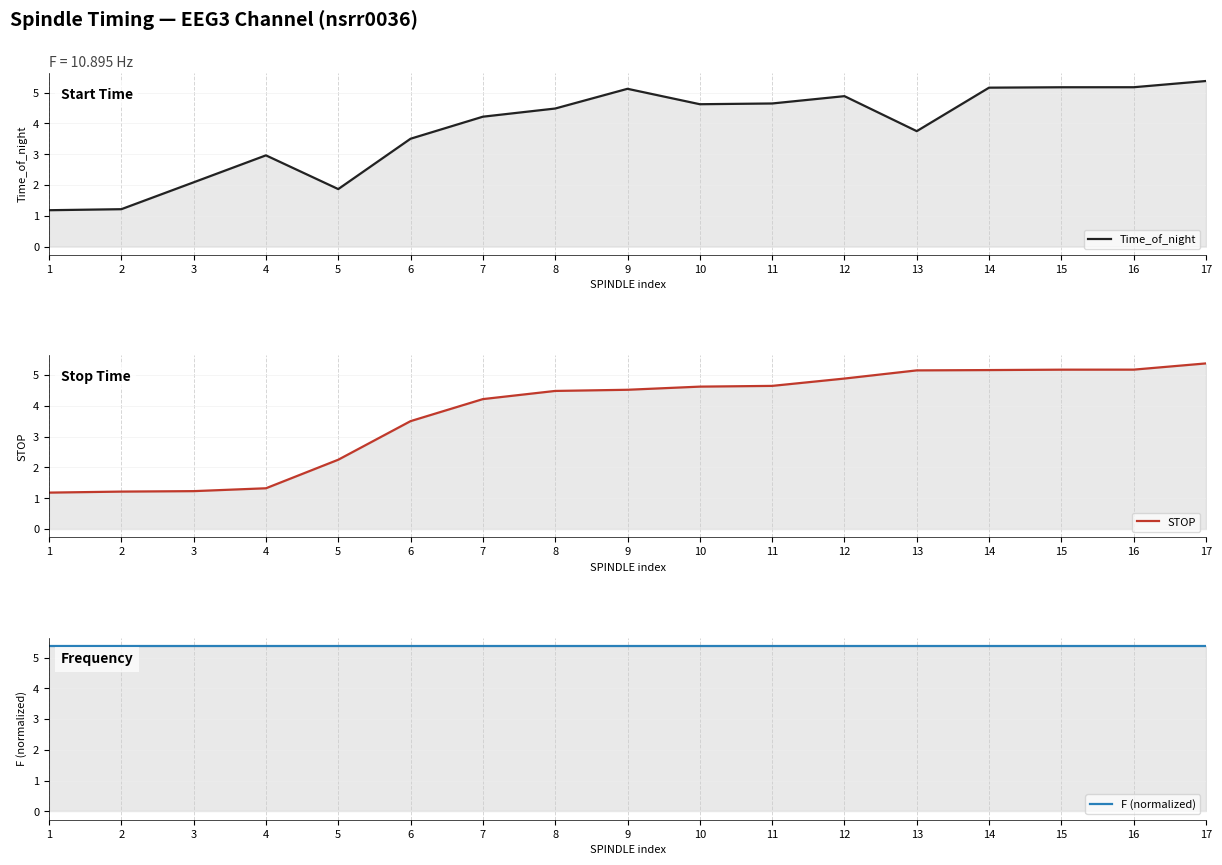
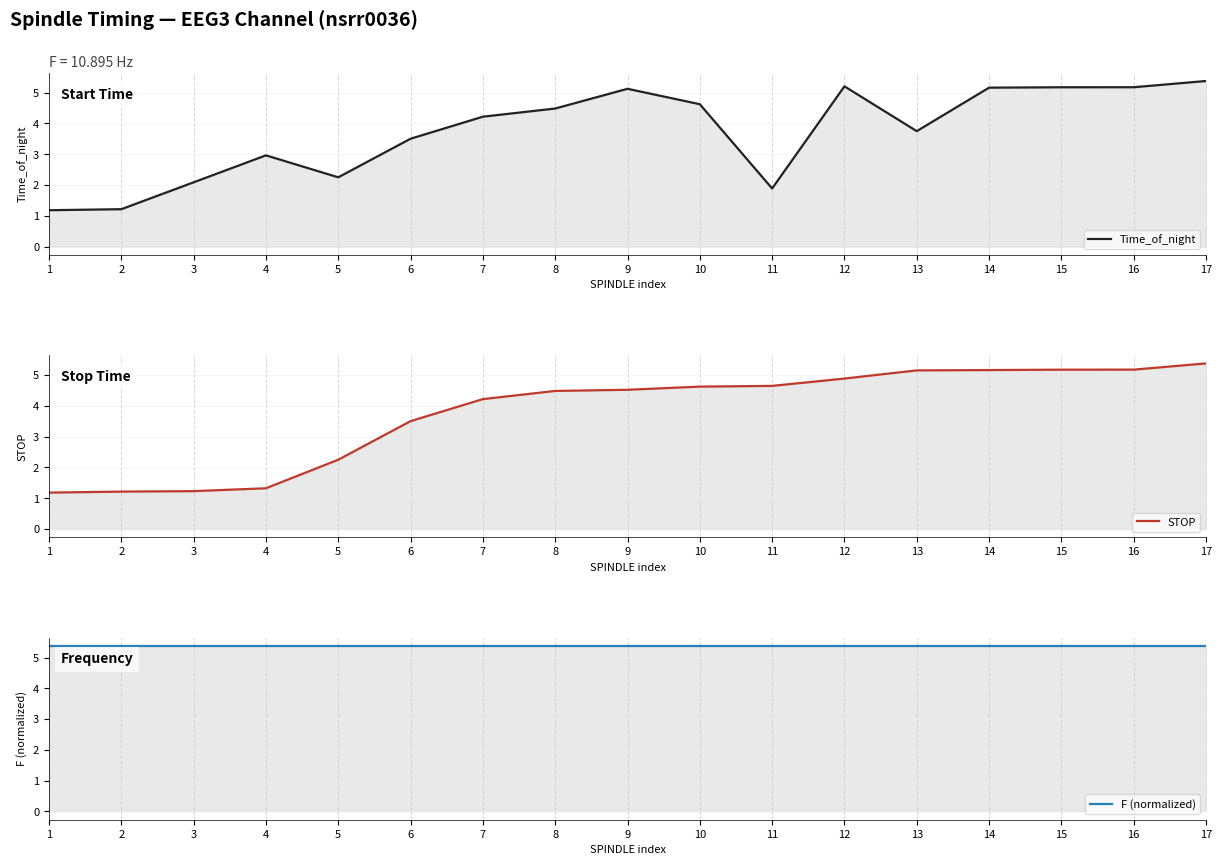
F = 10.895 Hz, 5: 1.9 -> 2.3
F = 10.895 Hz, 11: 4.7 -> 1.9
F = 10.895 Hz, 12: 4.9 -> 5.2
